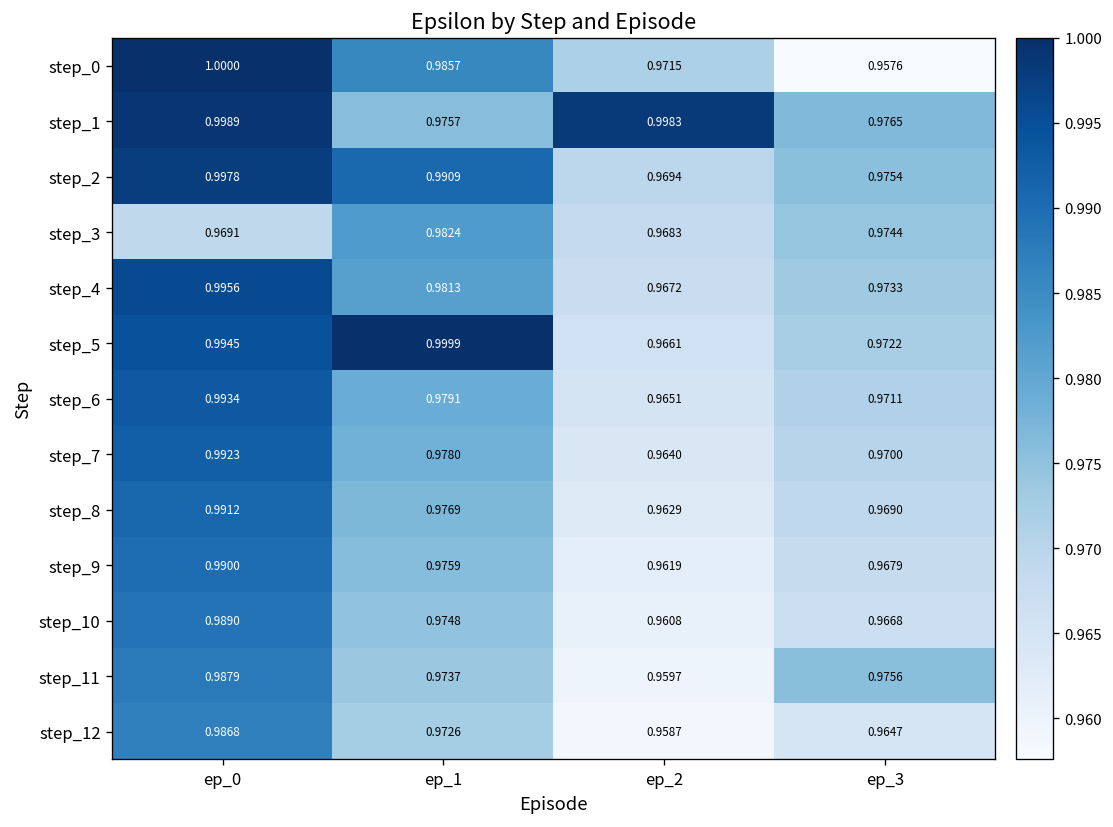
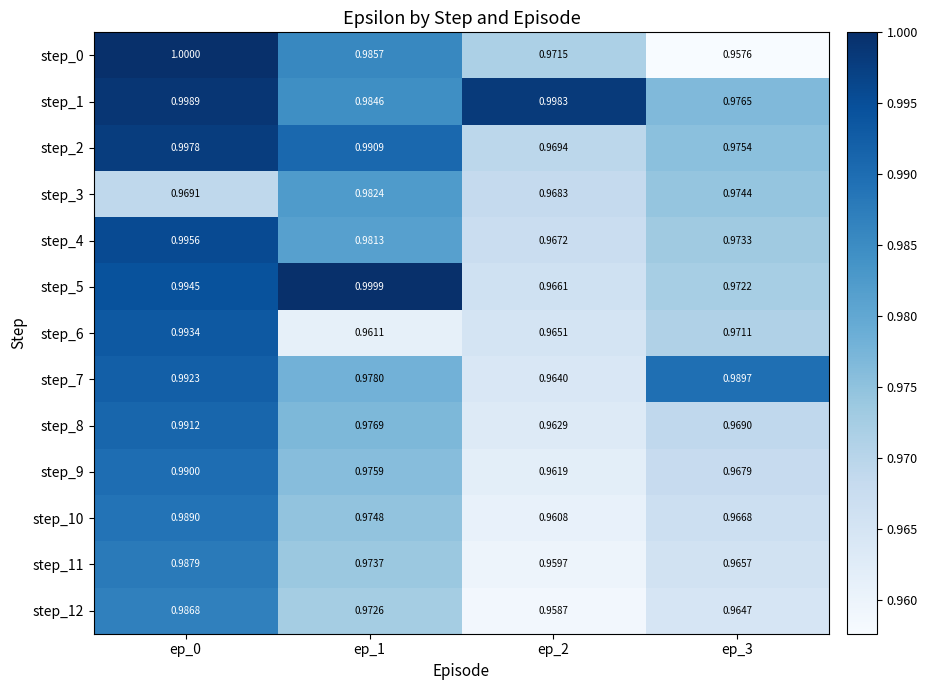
step_1, ep_1: 0.9757 -> 0.9846
step_6, ep_1: 0.9791 -> 0.9611
step_7, ep_3: 0.9700 -> 0.9897
step_11, ep_3: 0.9756 -> 0.9657
